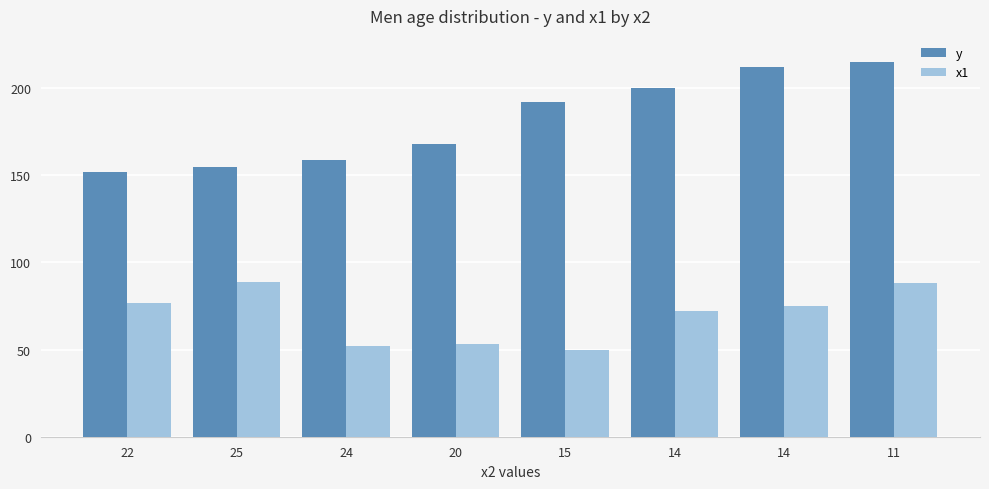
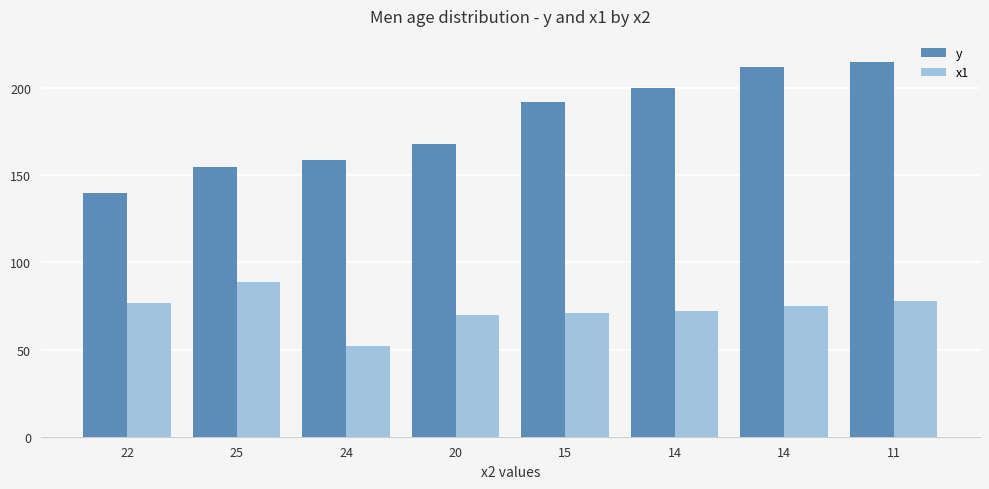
y, 22: 152 -> 140
x1, 20: 53 -> 70
x1, 15: 50 -> 71
x1, 11: 88 -> 78
